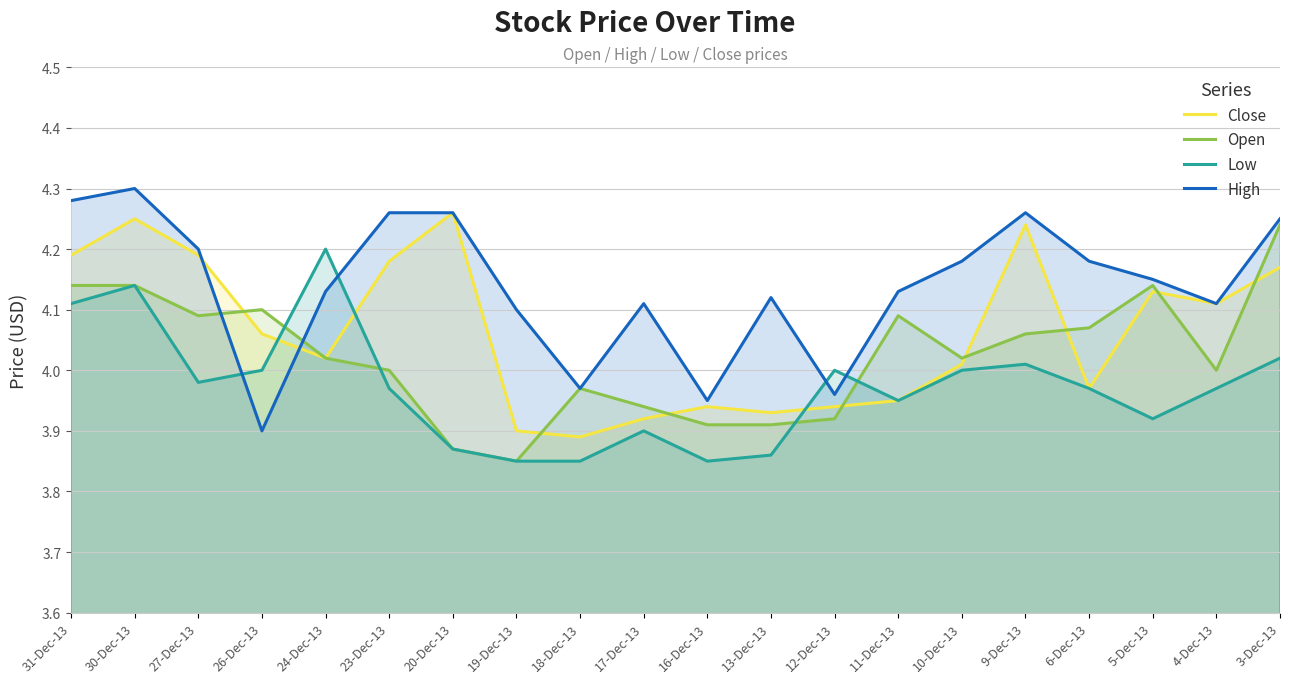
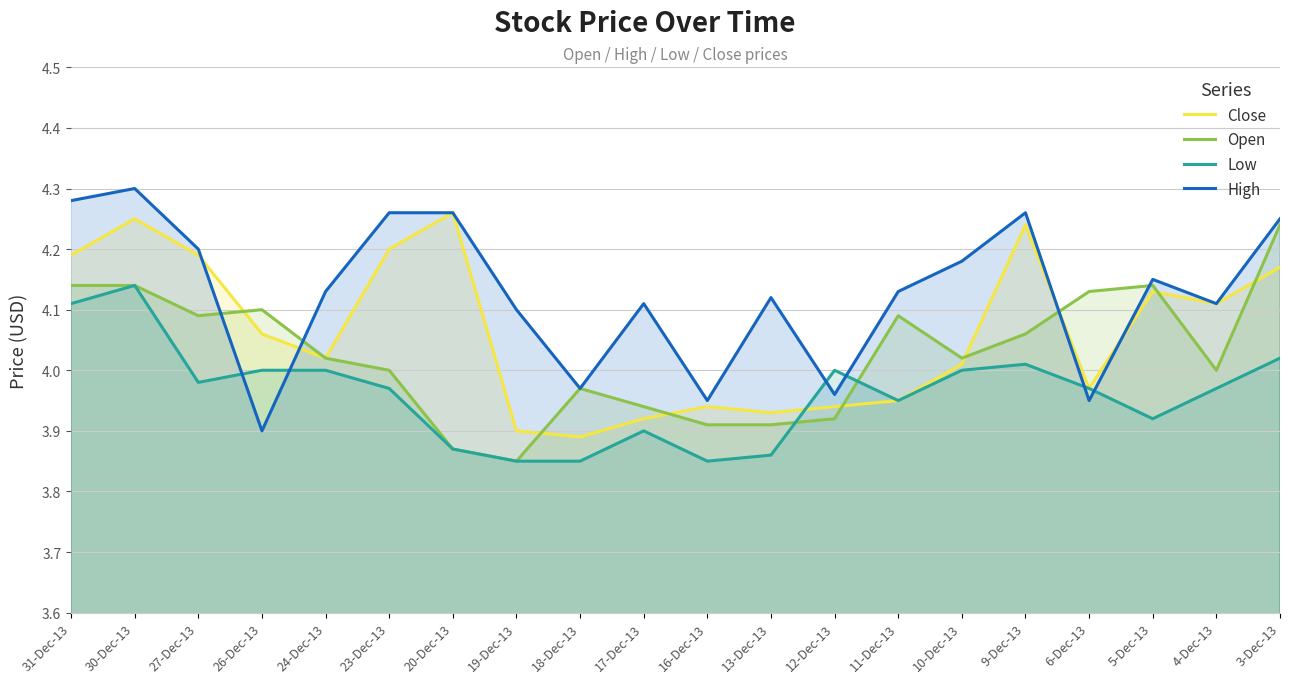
Low, 24-Dec-13: 4.2 -> 4.0
Close, 23-Dec-13: 4.18 -> 4.20
Open, 6-Dec-13: 4.07 -> 4.13
High, 6-Dec-13: 4.18 -> 3.95
